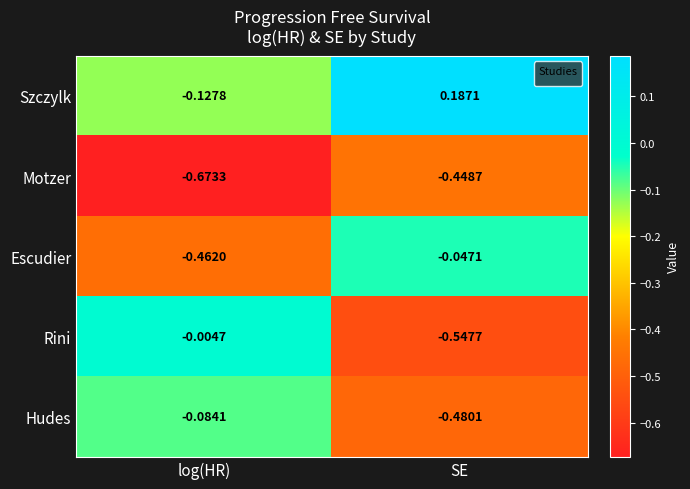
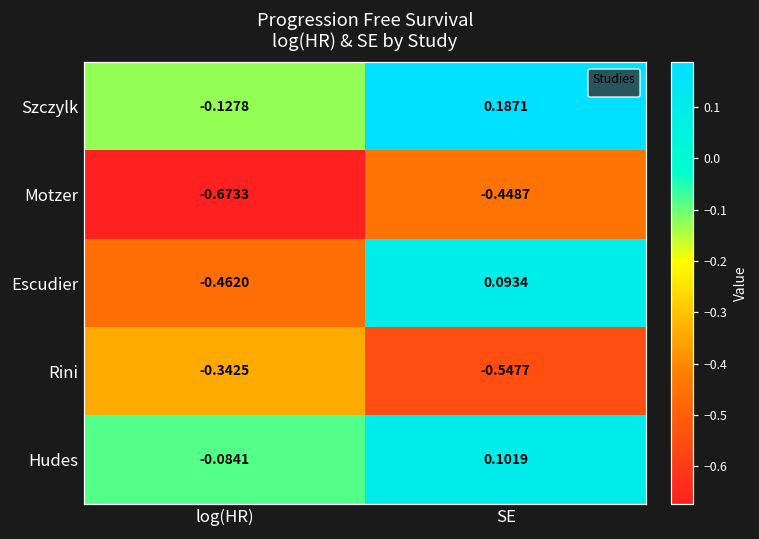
Escudier, SE: -0.0471 -> 0.0934
Rini, log(HR): -0.0047 -> -0.3425
Hudes, SE: -0.4801 -> 0.1019
